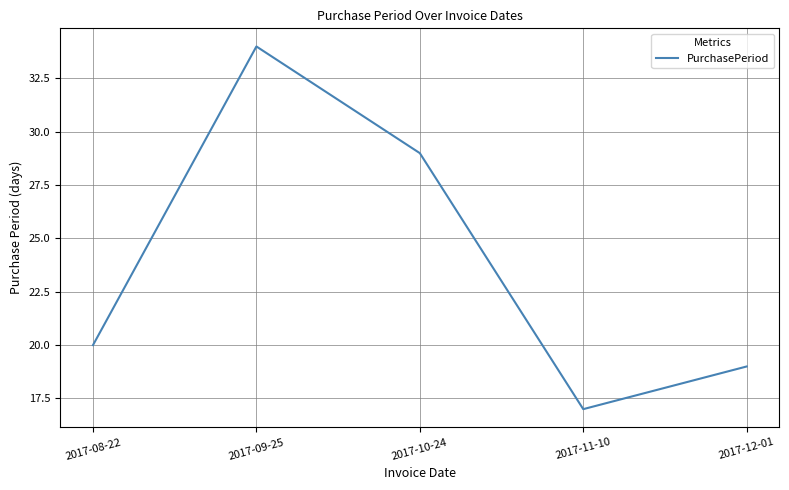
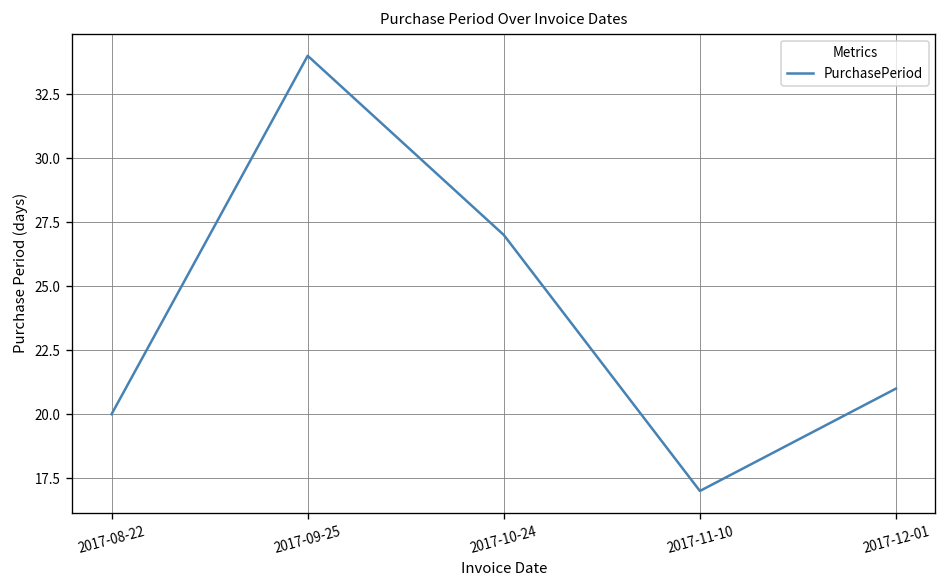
2017-10-24: 29 -> 27
2017-12-01: 19 -> 21
